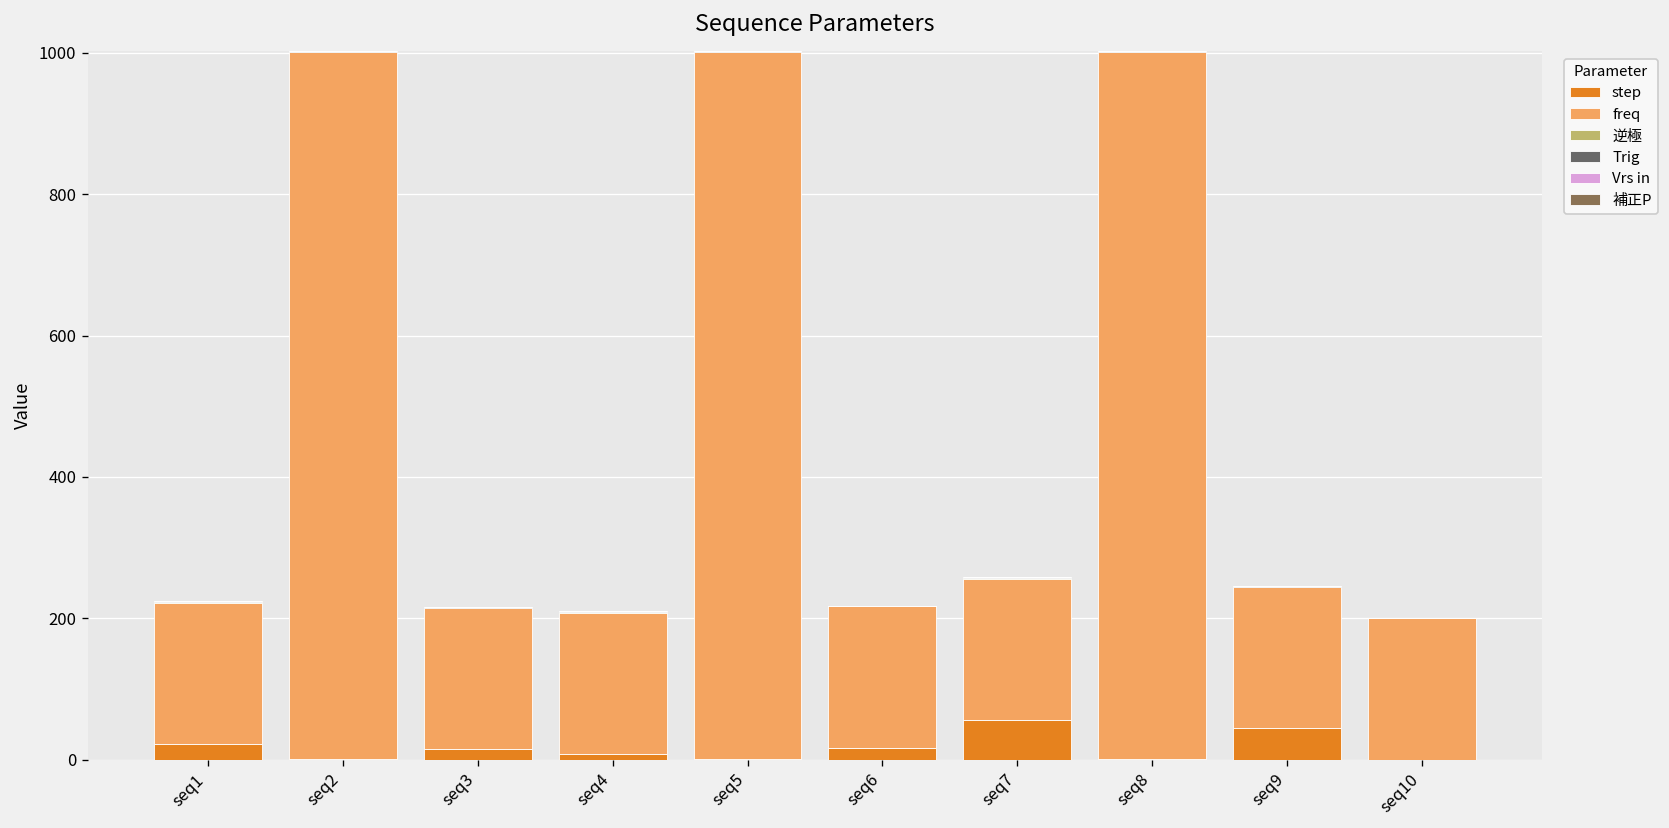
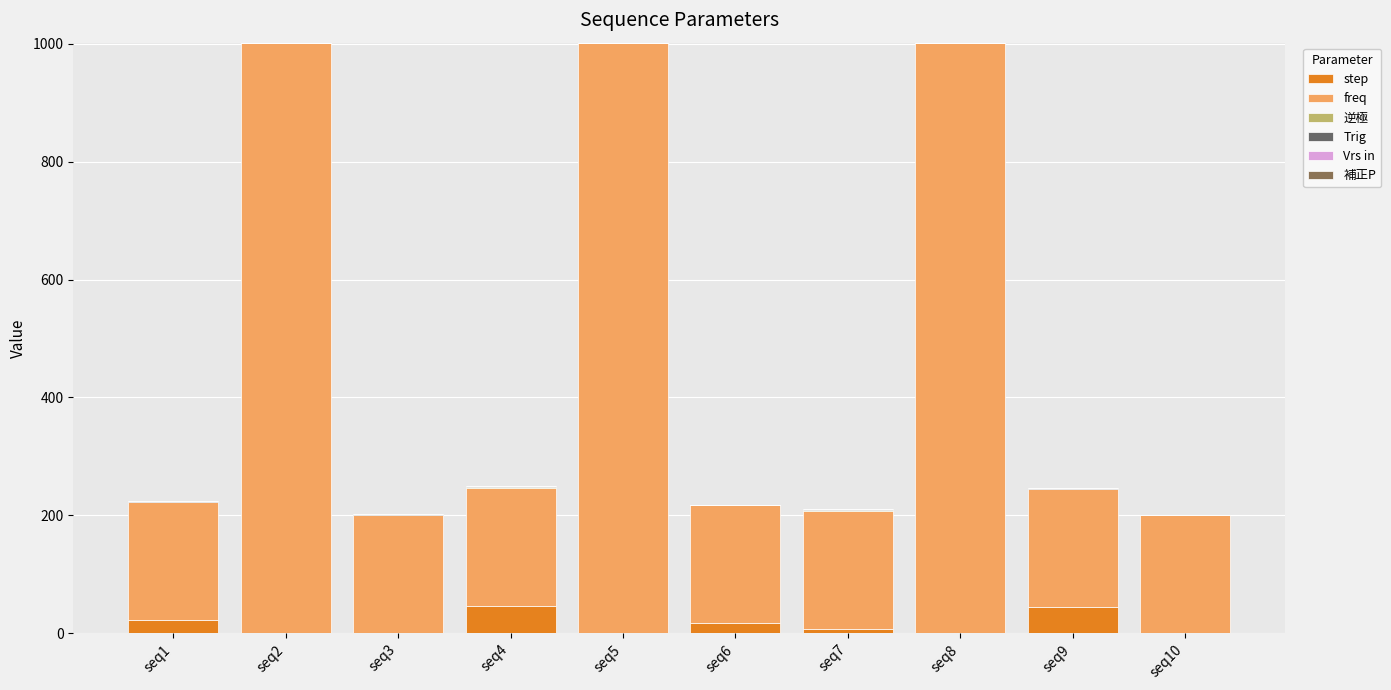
step, seq3: 20 -> 0
step, seq4: 10 -> 50
step, seq7: 60 -> 10
